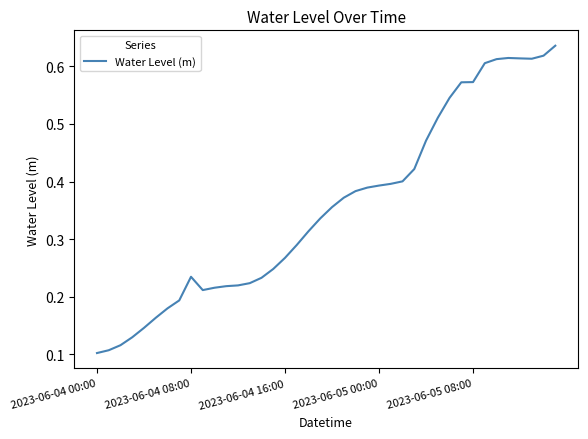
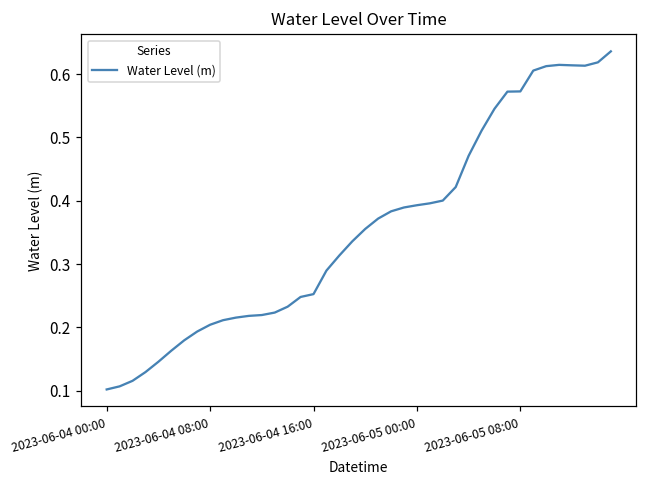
2023-06-04 08:00: 0.23 -> 0.20
2023-06-04 16:00: 0.27 -> 0.25
